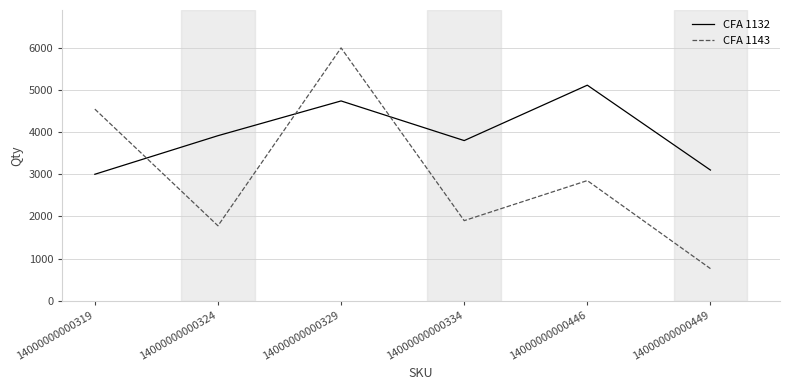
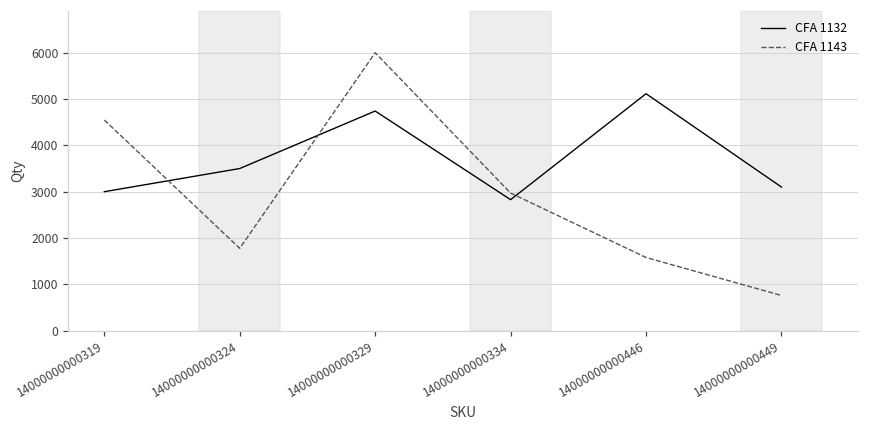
CFA 1132, 14000000000324: 3900 -> 3500
CFA 1132, 14000000000334: 3800 -> 2800
CFA 1143, 14000000000334: 1900 -> 3000
CFA 1143, 14000000000446: 2900 -> 1600
